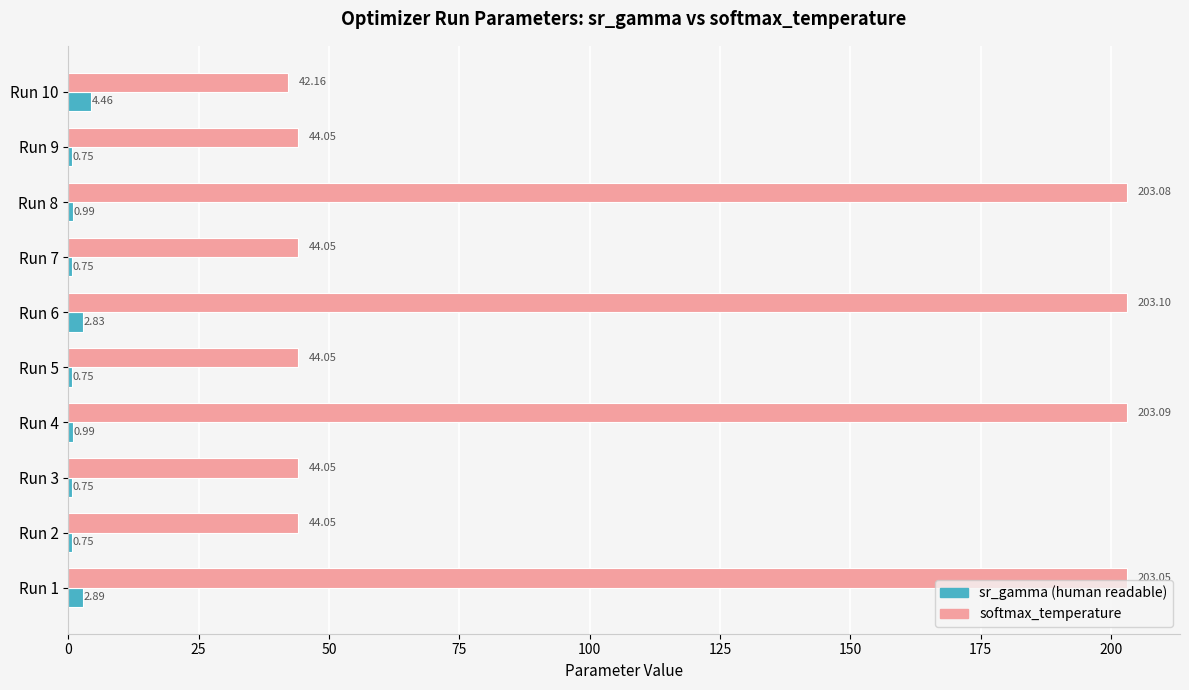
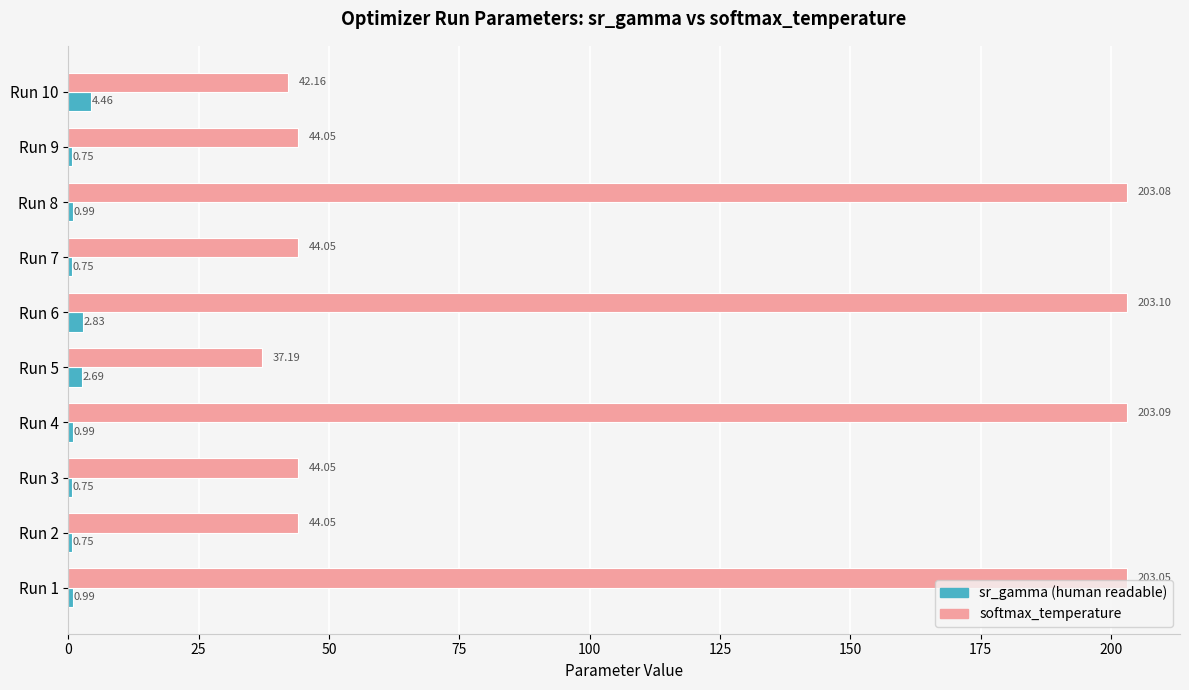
softmax_temperature, Run 5: 44.05 -> 37.19
sr_gamma (human readable), Run 5: 0.75 -> 2.69
sr_gamma (human readable), Run 1: 2.89 -> 0.99
